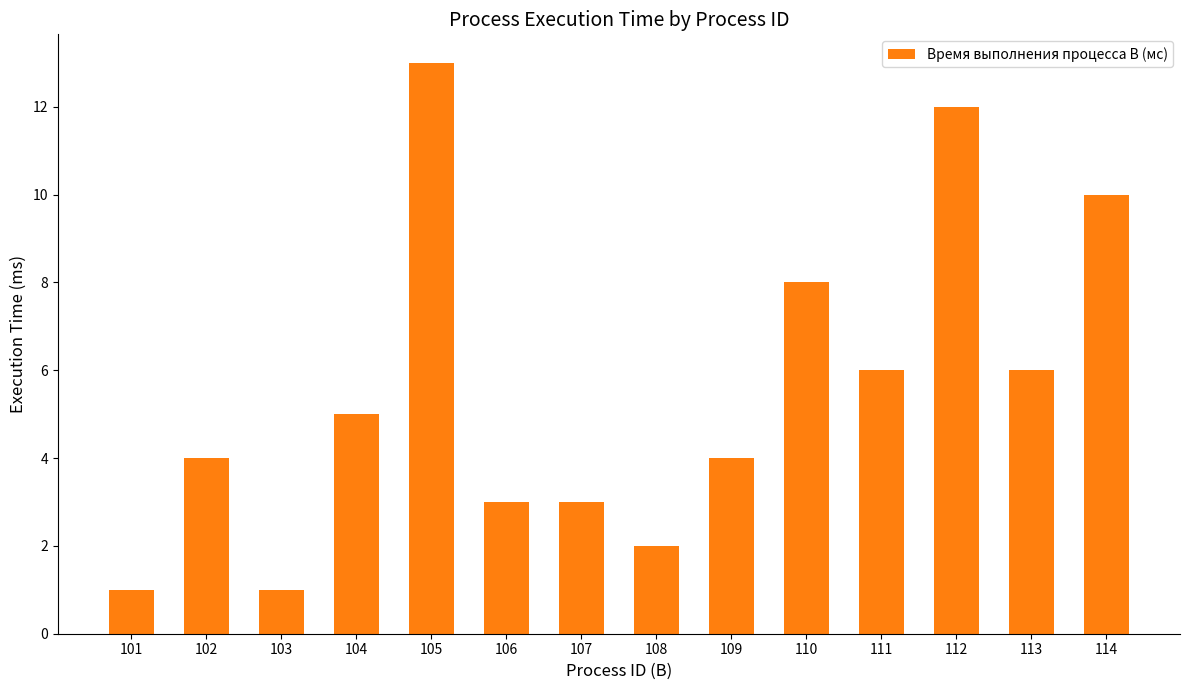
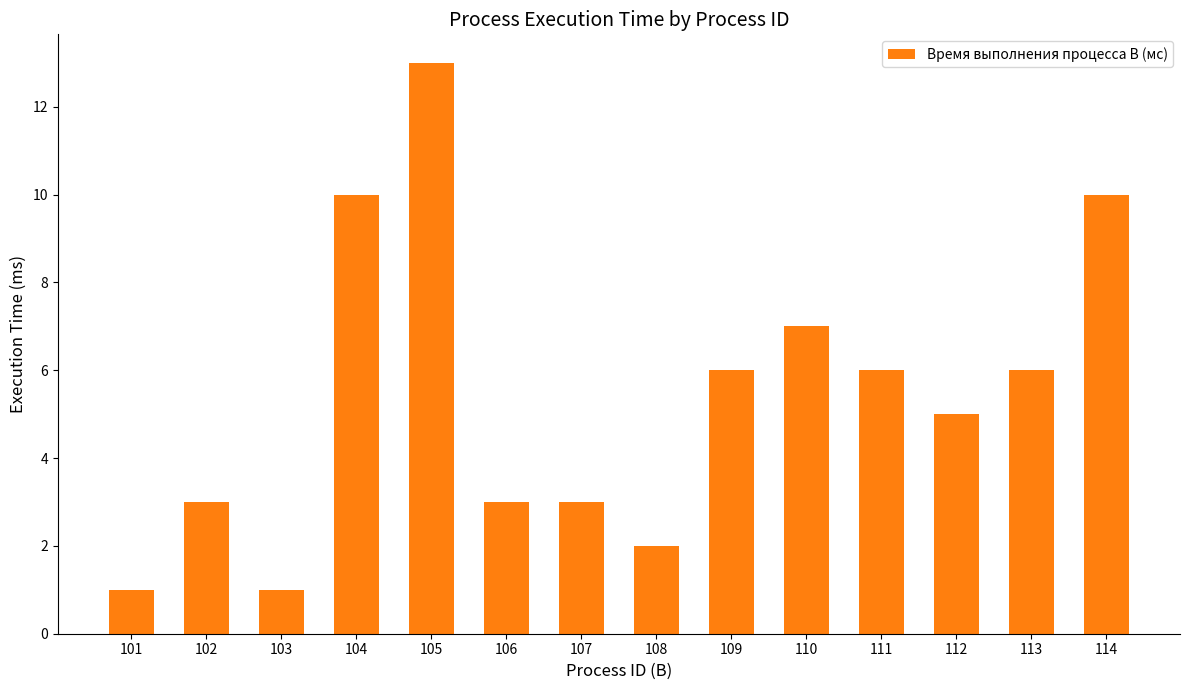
102: 4 -> 3
104: 5 -> 10
109: 4 -> 6
110: 8 -> 7
112: 12 -> 5
